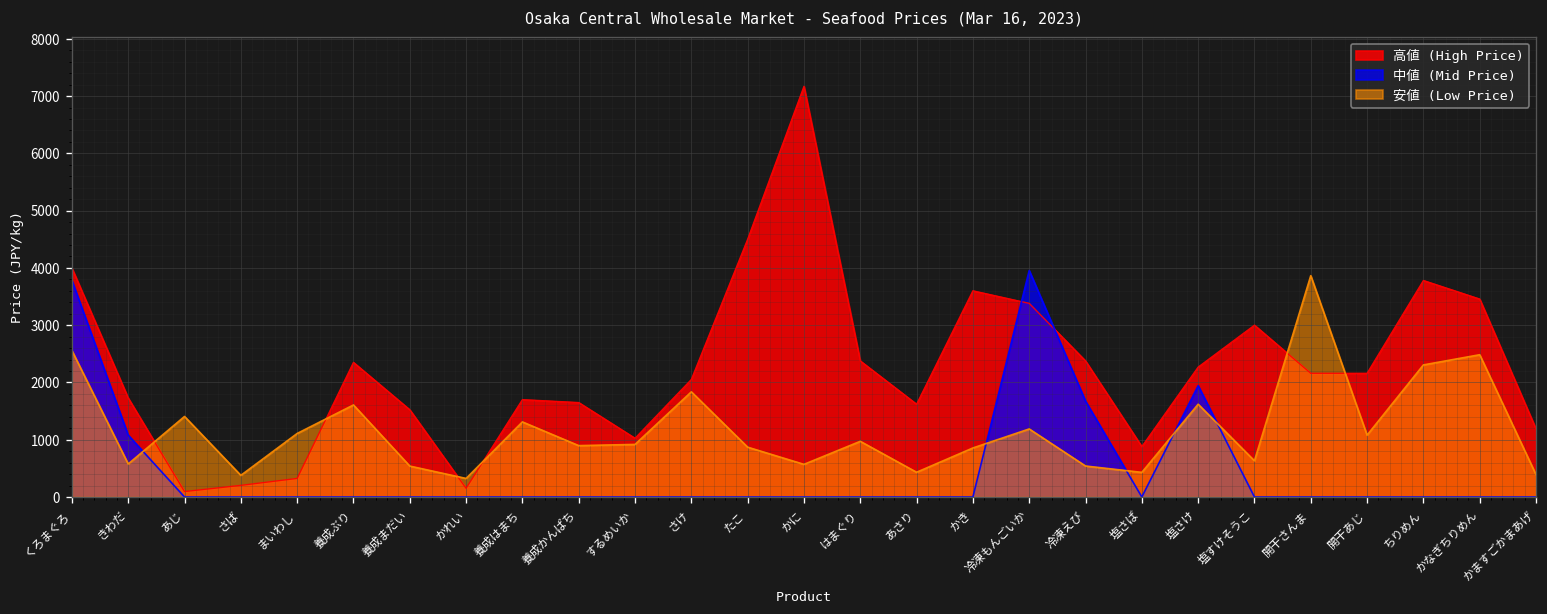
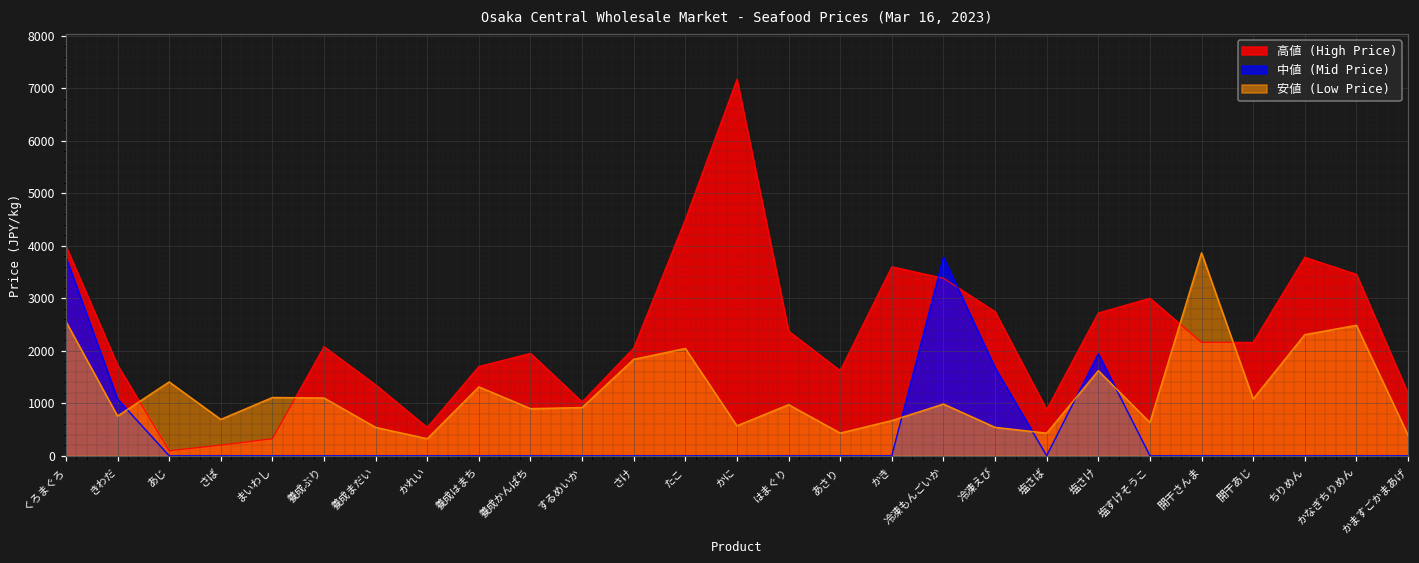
安値 (Low Price), きわだ: 600 -> 800
安値 (Low Price), さば: 400 -> 700
高値 (High Price), 養成ぶり: 2400 -> 2100
安値 (Low Price), 養成ぶり: 1600 -> 1100
高値 (High Price), 養成まだい: 1500 -> 1400
高値 (High Price), かれい: 200 -> 500
高値 (High Price), 養成かんぱち: 1600 -> 2000
安値 (Low Price), たこ: 900 -> 2000
安値 (Low Price), かき: 900 -> 700
中値 (Mid Price), 冷凍もんごいか: 4000 -> 3800
安値 (Low Price), 冷凍もんごいか: 1200 -> 1000
高値 (High Price), 冷凍えび: 2400 -> 2700
高値 (High Price), 塩さけ: 2300 -> 2700
